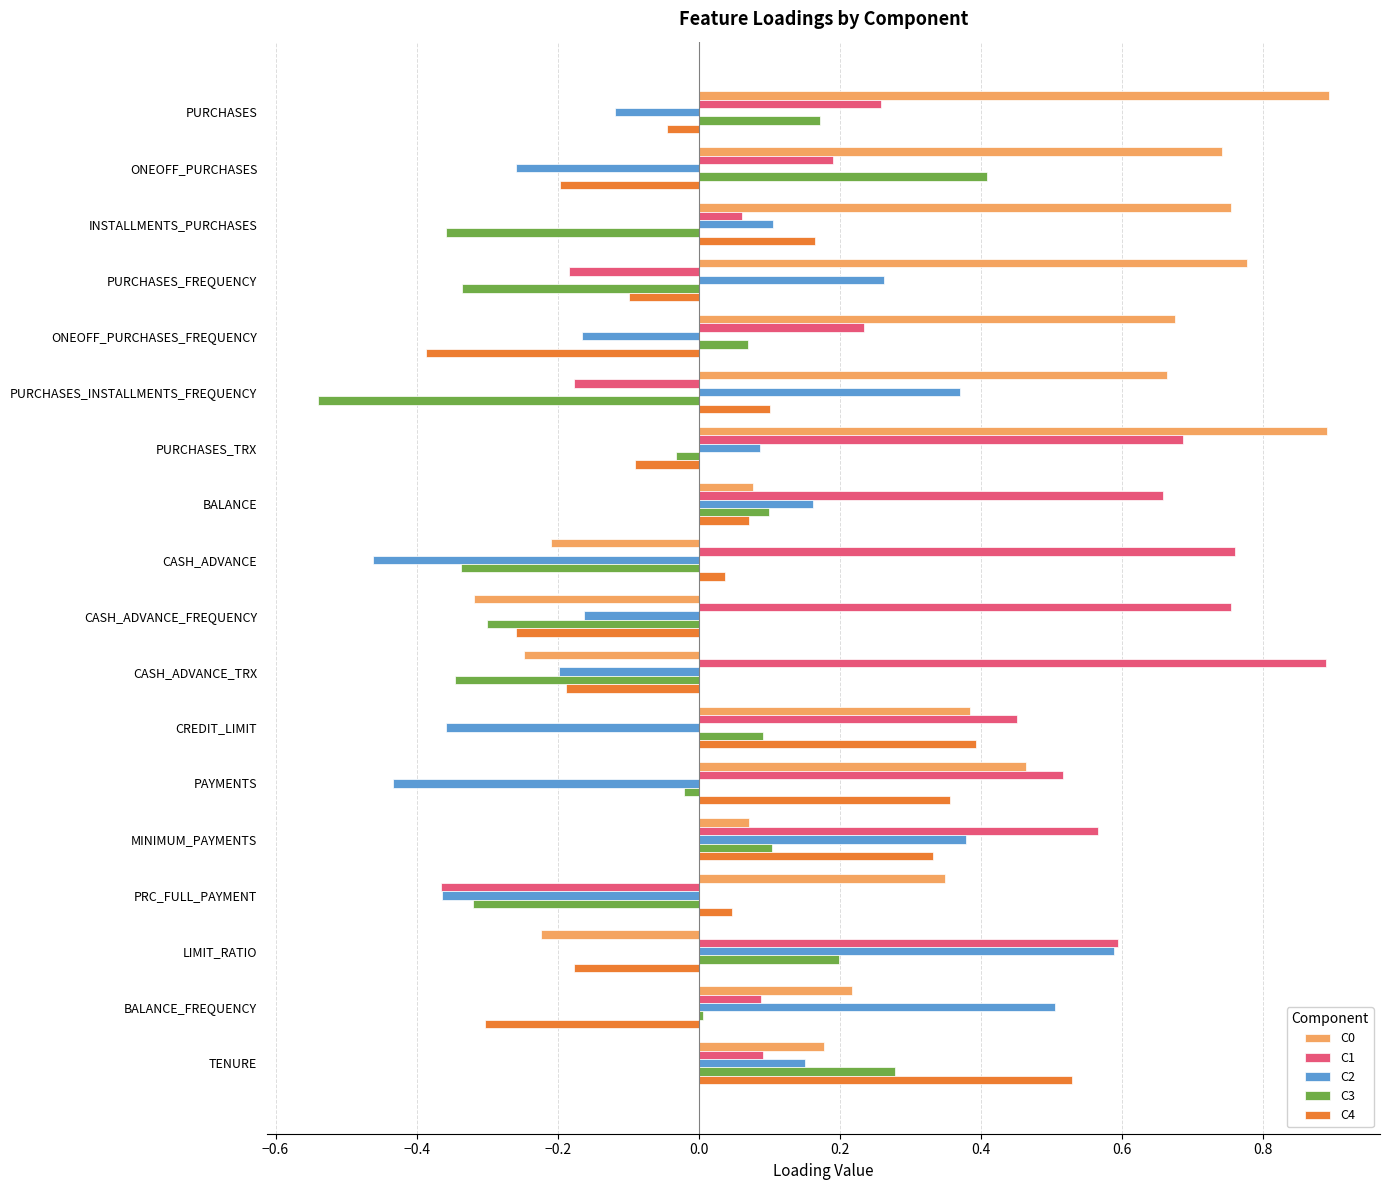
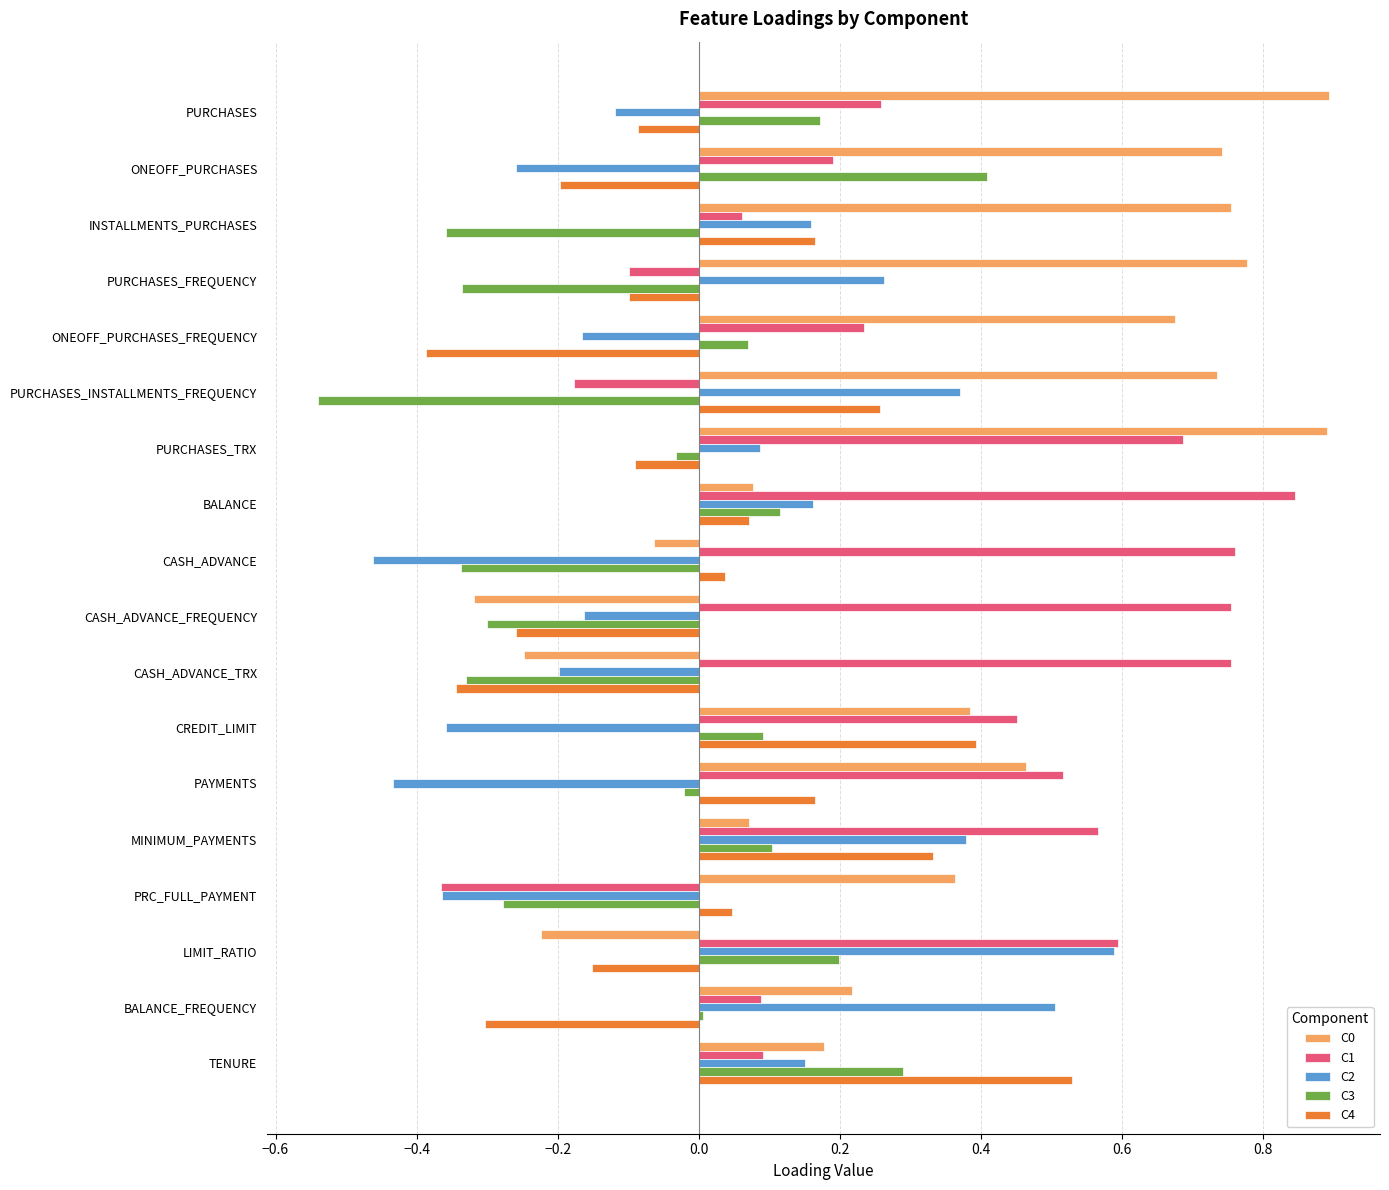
C4, PURCHASES: -0.04 -> -0.09
C2, INSTALLMENTS_PURCHASES: 0.10 -> 0.16
C1, PURCHASES_FREQUENCY: -0.18 -> -0.10
C0, PURCHASES_INSTALLMENTS_FREQUENCY: 0.66 -> 0.74
C4, PURCHASES_INSTALLMENTS_FREQUENCY: 0.10 -> 0.26
C1, BALANCE: 0.66 -> 0.84
C3, BALANCE: 0.10 -> 0.12
C0, CASH_ADVANCE: -0.21 -> -0.06
C1, CASH_ADVANCE_TRX: 0.89 -> 0.75
C3, CASH_ADVANCE_TRX: -0.35 -> -0.33
C4, CASH_ADVANCE_TRX: -0.19 -> -0.34
C4, PAYMENTS: 0.36 -> 0.17
C0, PRC_FULL_PAYMENT: 0.35 -> 0.36
C3, PRC_FULL_PAYMENT: -0.32 -> -0.28
C4, LIMIT_RATIO: -0.18 -> -0.15
C3, TENURE: 0.28 -> 0.29
